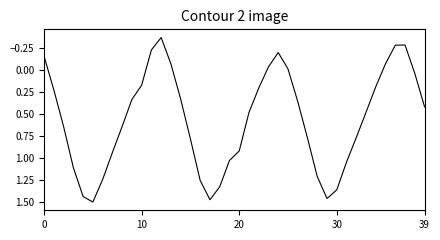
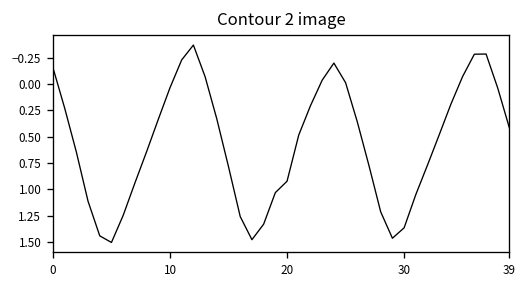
10: 0.2 -> 0.0
